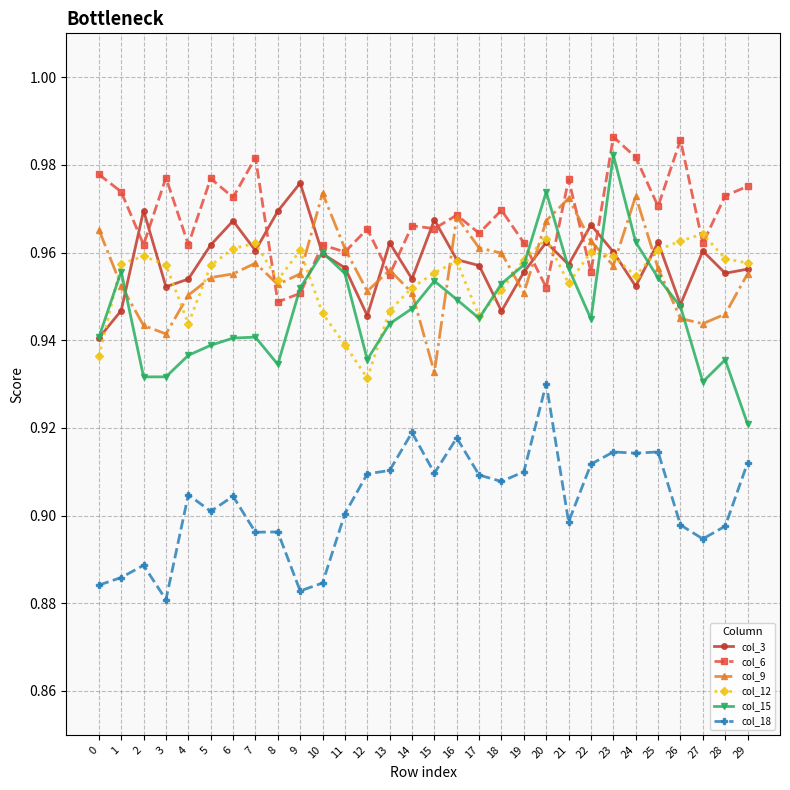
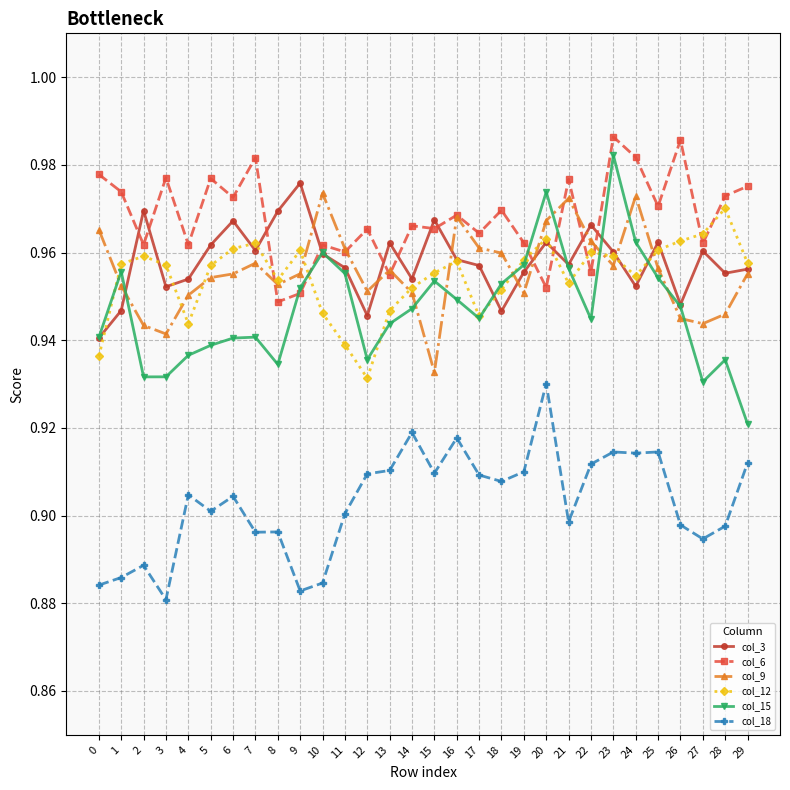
col_12, 28: 0.959 -> 0.970
